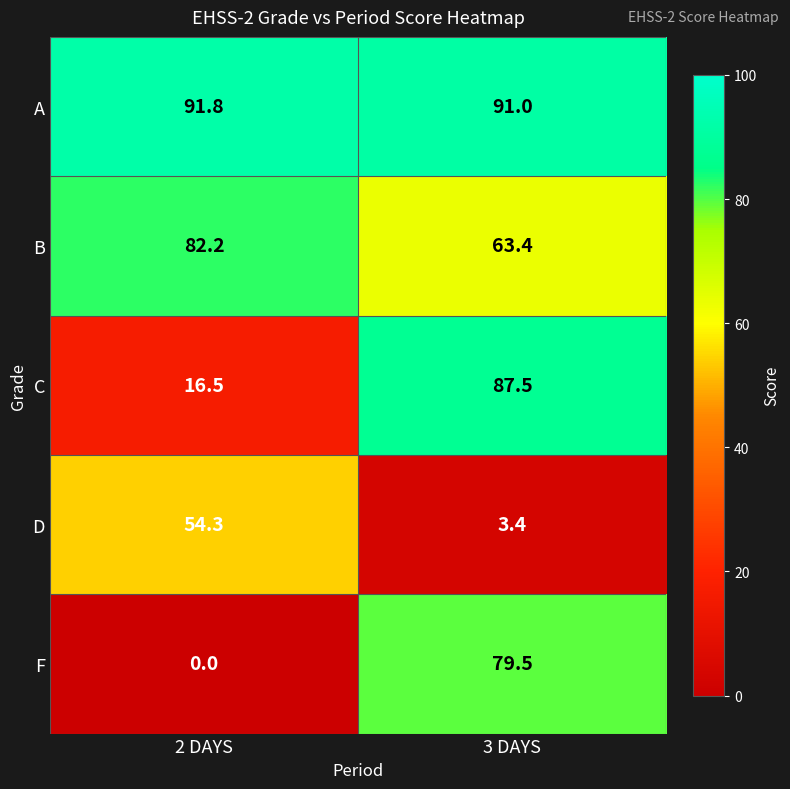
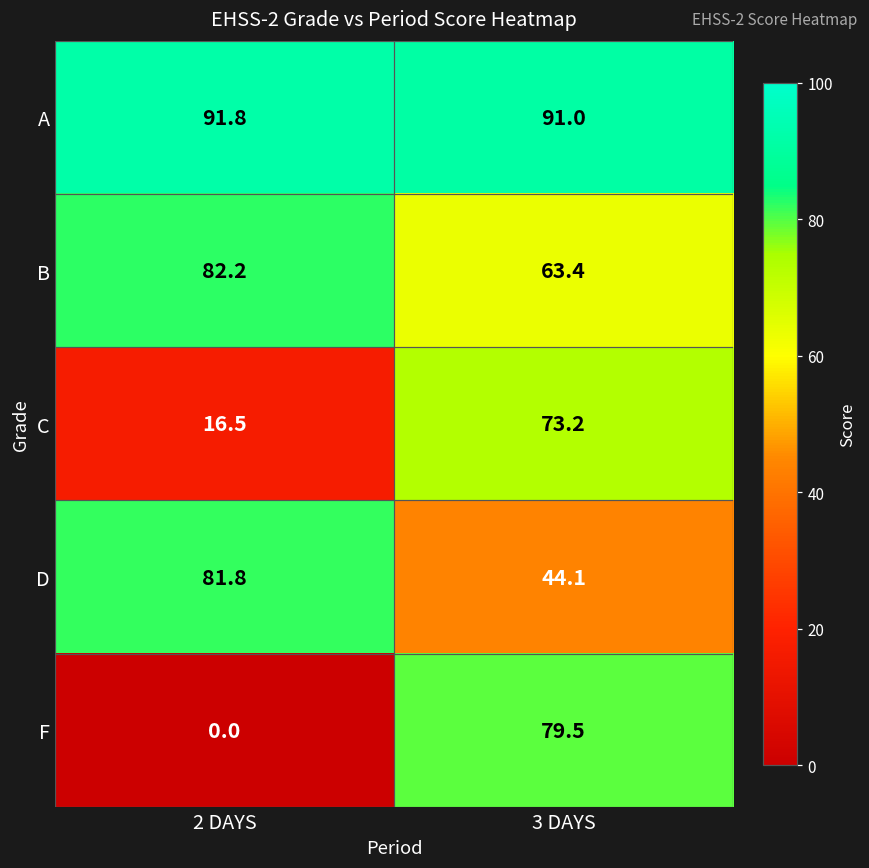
C, 3 DAYS: 87.5 -> 73.2
D, 2 DAYS: 54.3 -> 81.8
D, 3 DAYS: 3.4 -> 44.1
